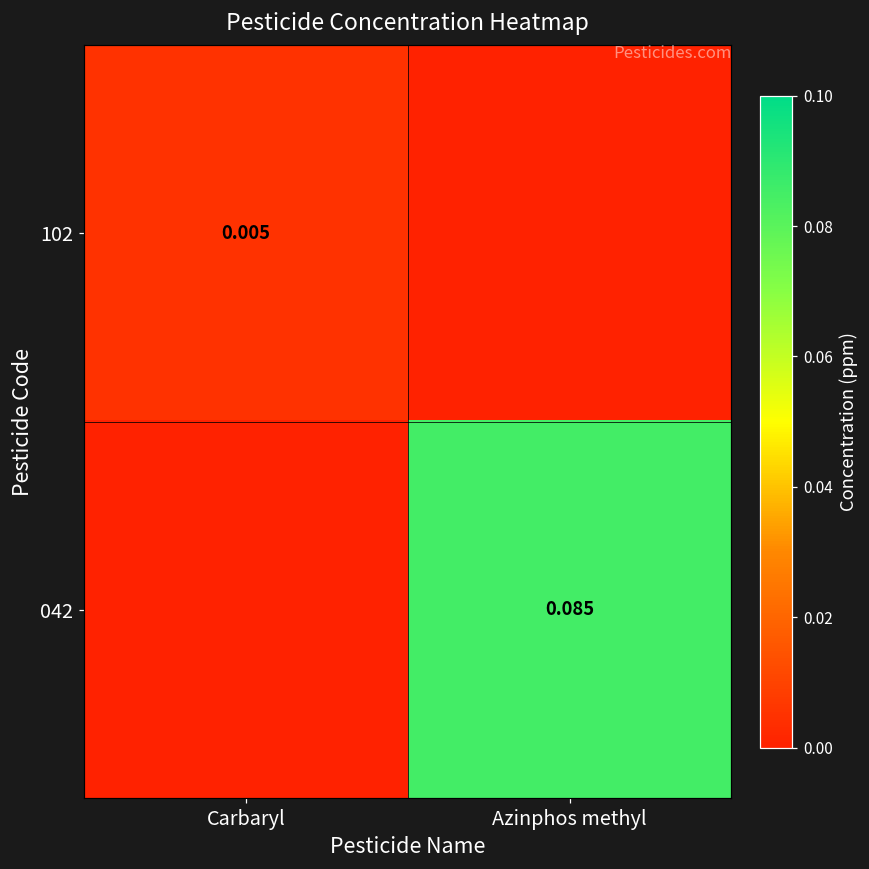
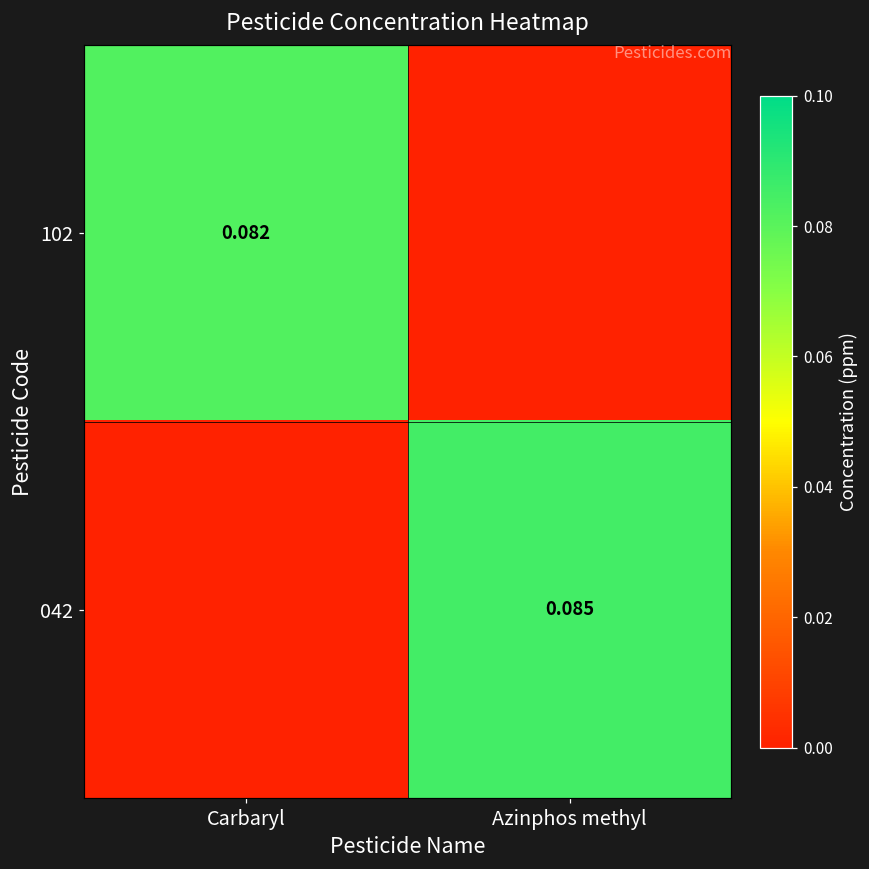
102, Carbaryl: 0.005 -> 0.082
